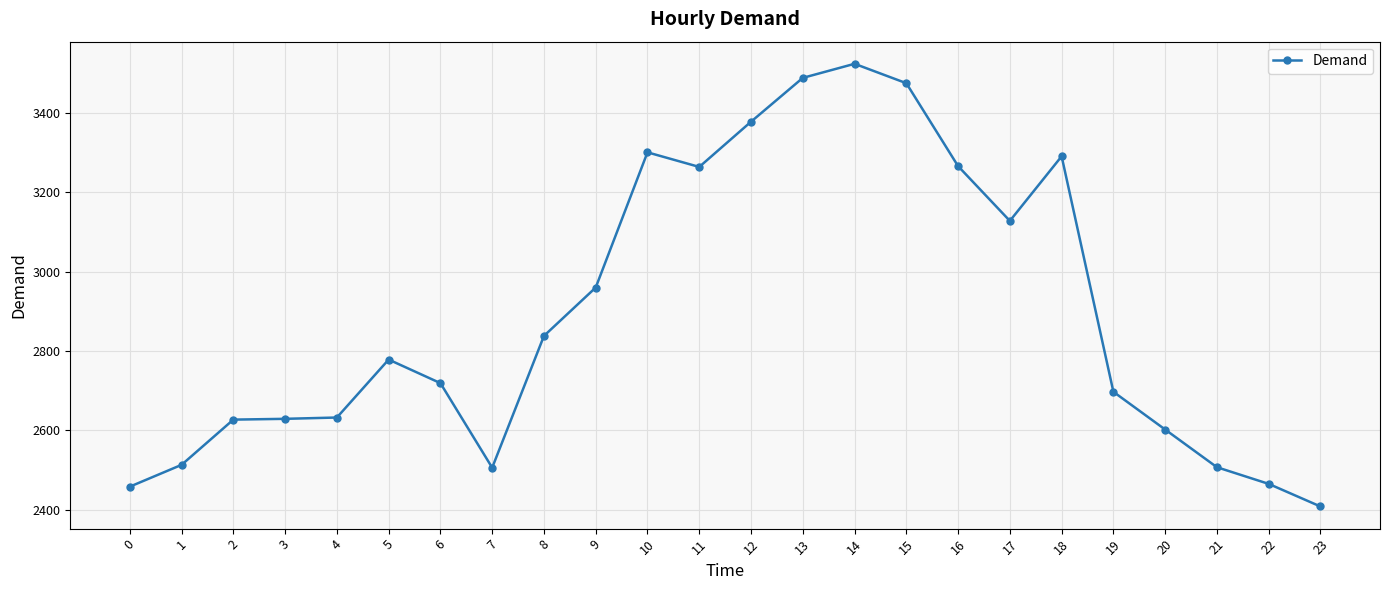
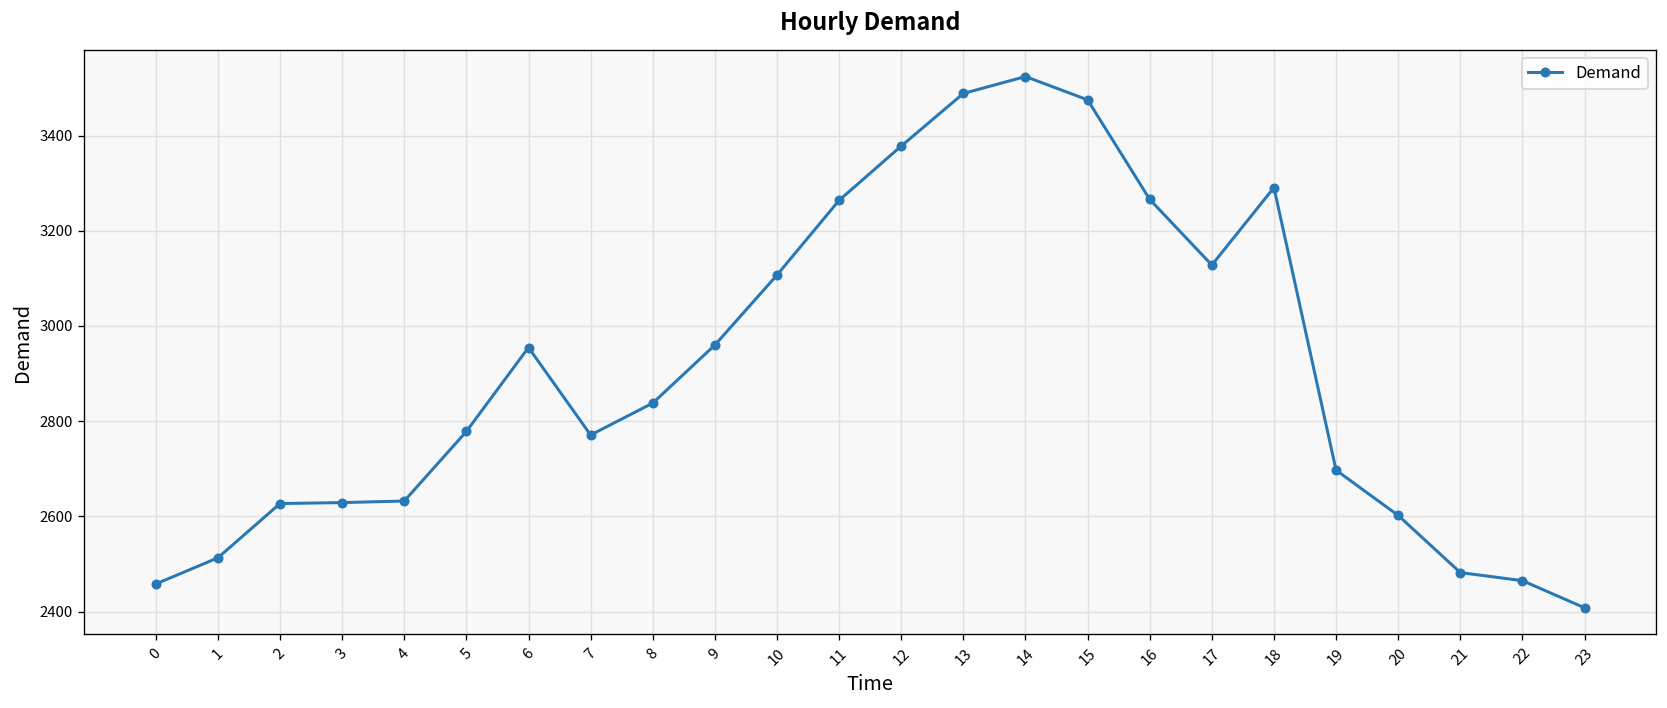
6: 2720 -> 2950
7: 2510 -> 2770
10: 3300 -> 3110
21: 2510 -> 2480
